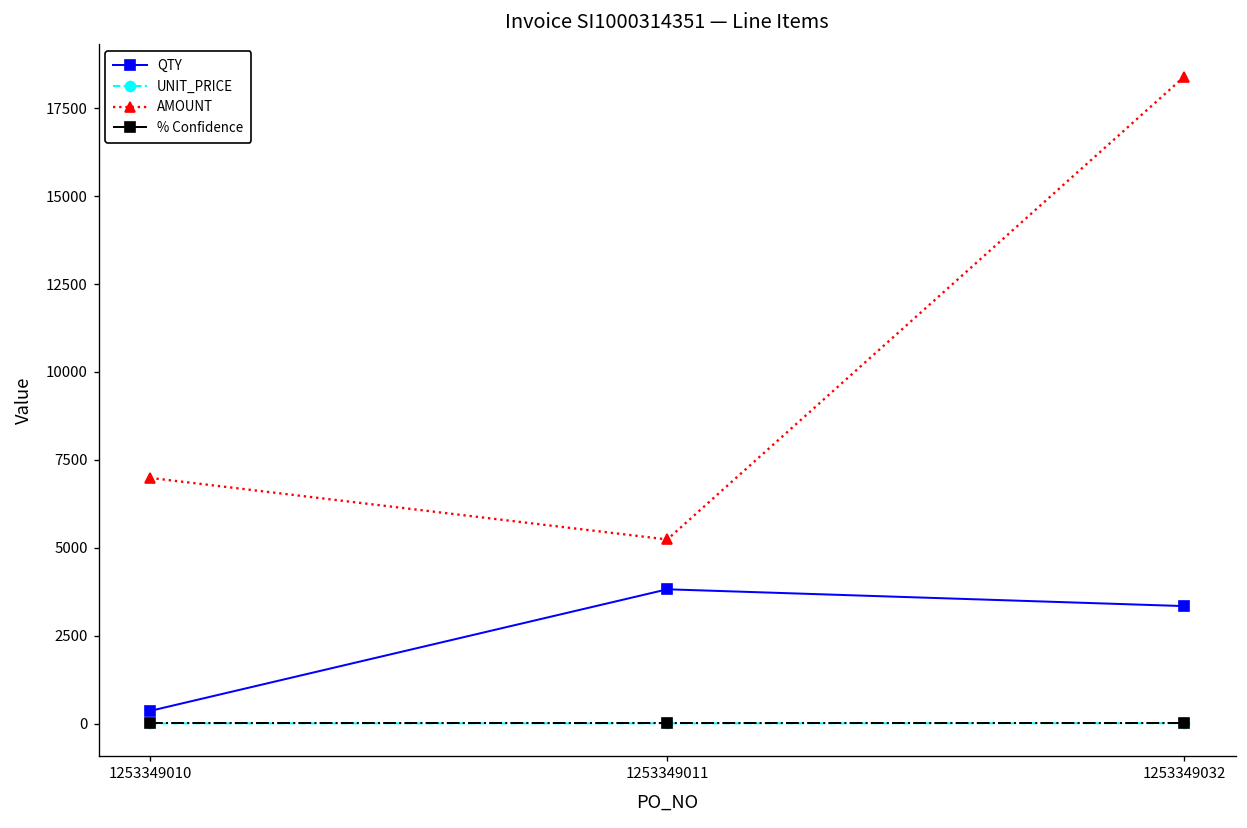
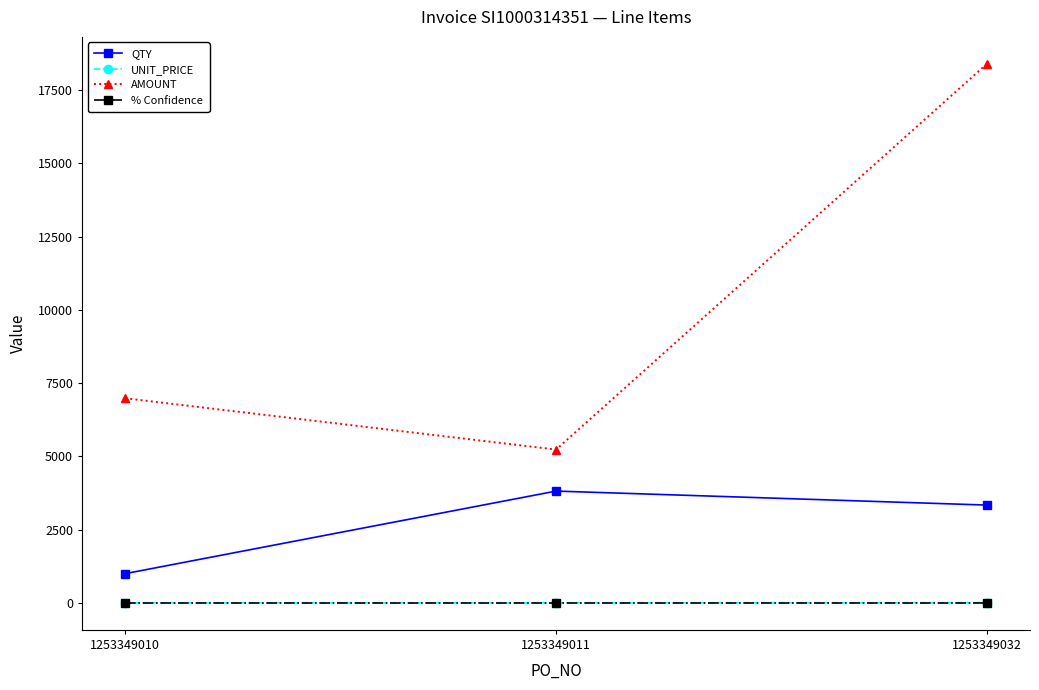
QTY, 1253349010: 400 -> 1000
